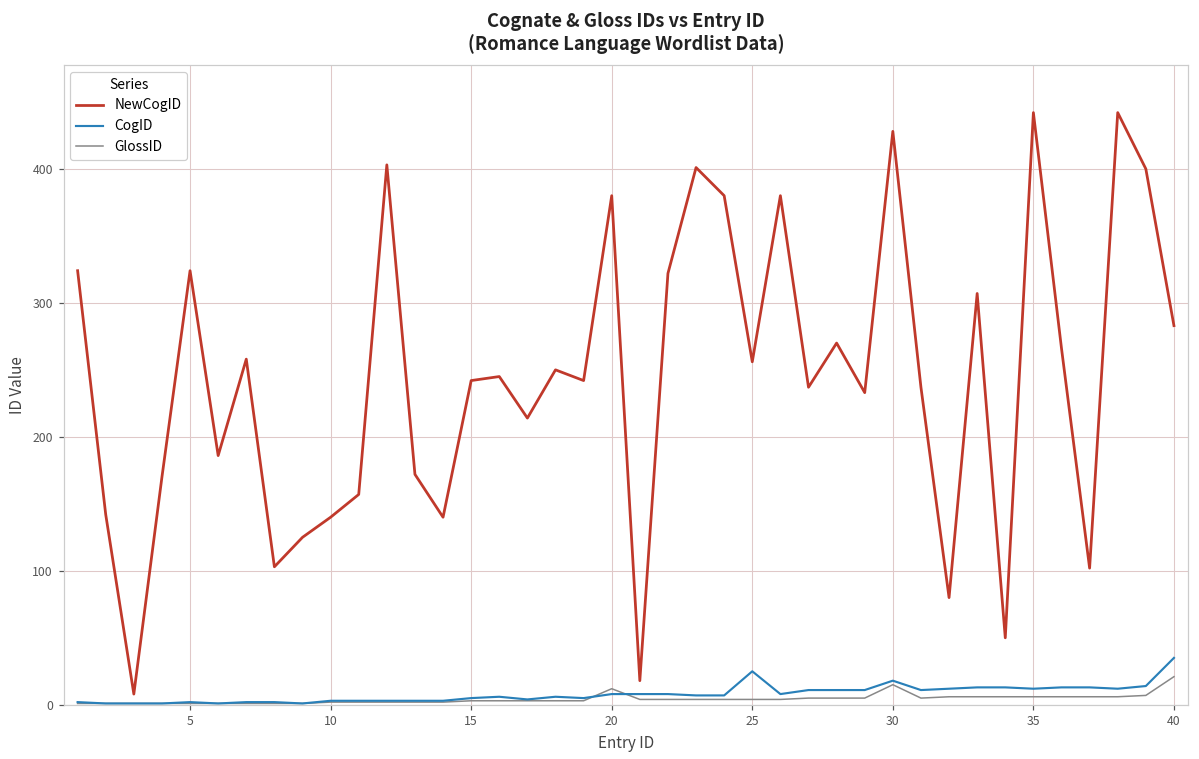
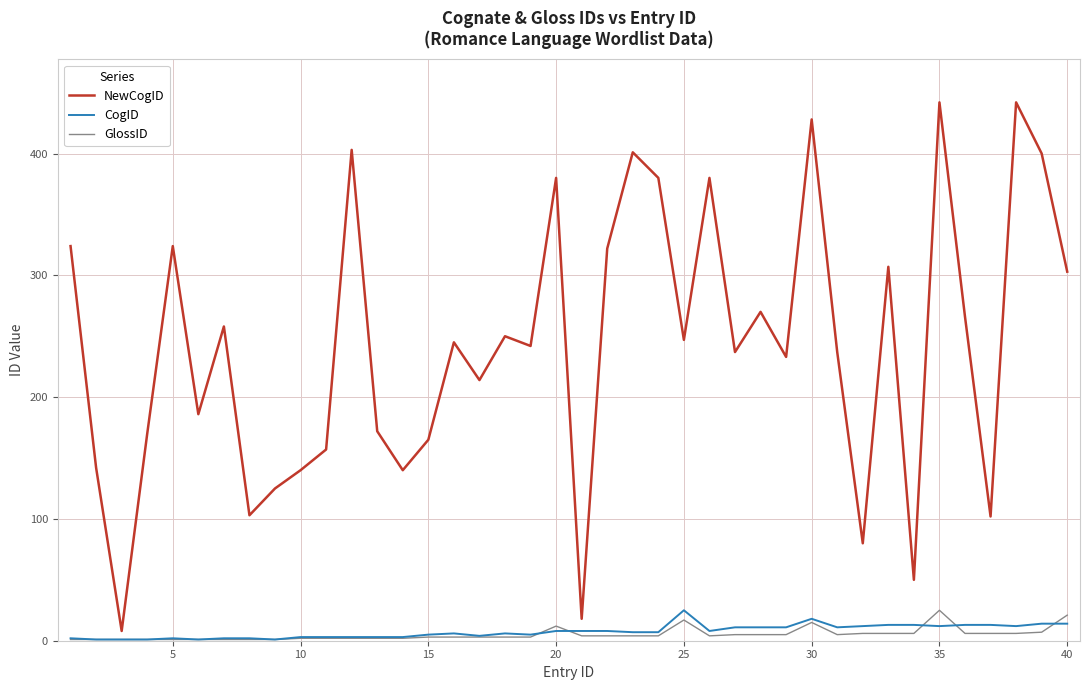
NewCogID, 15: 242 -> 165
NewCogID, 25: 256 -> 247
GlossID, 25: 4 -> 17
GlossID, 35: 6 -> 25
NewCogID, 40: 283 -> 303
CogID, 40: 35 -> 14
